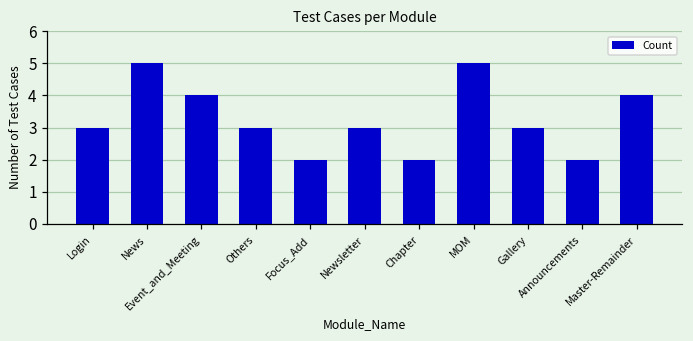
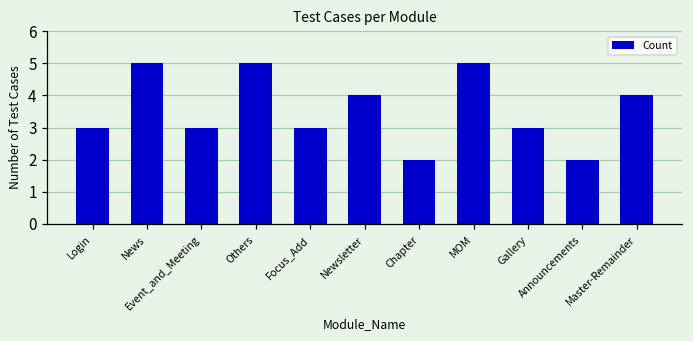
Event_and_Meeting: 4 -> 3
Others: 3 -> 5
Focus_Add: 2 -> 3
Newsletter: 3 -> 4
